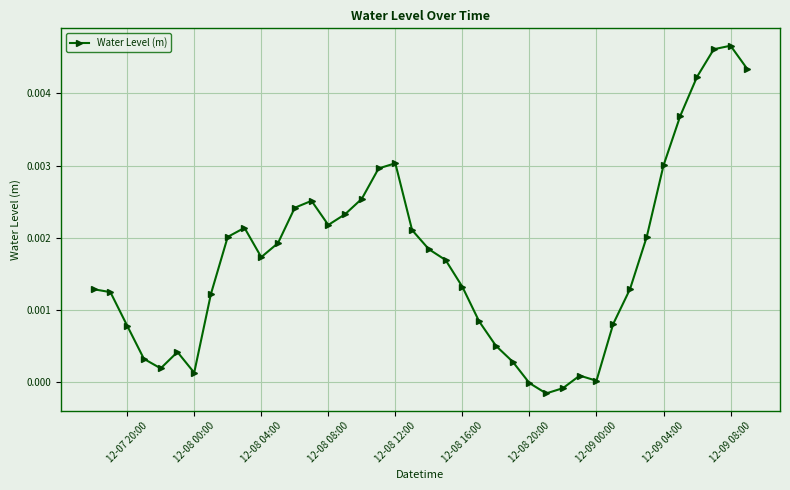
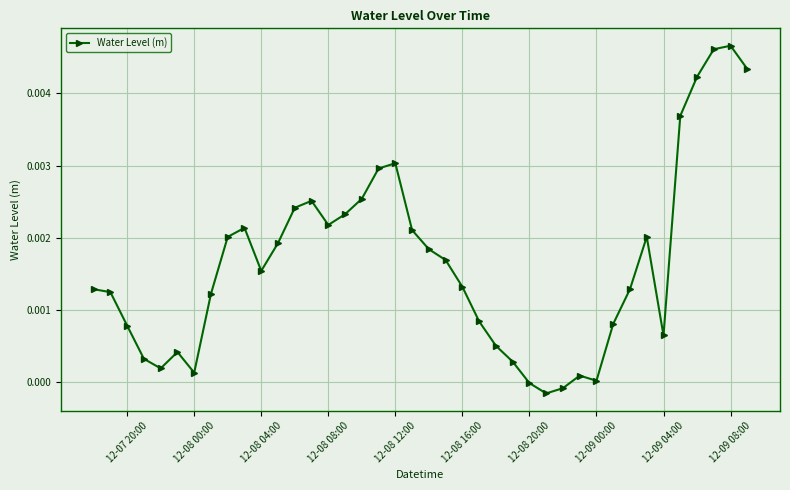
12-08 04:00: 0.0017 -> 0.0015
12-09 04:00: 0.0030 -> 0.0006
